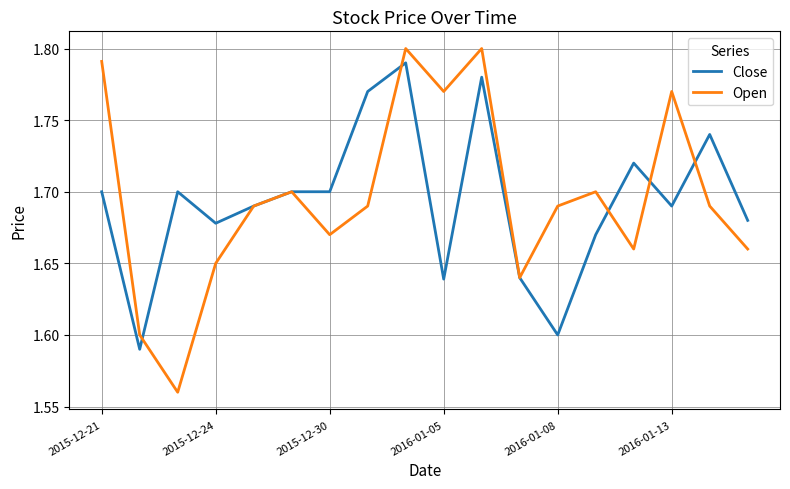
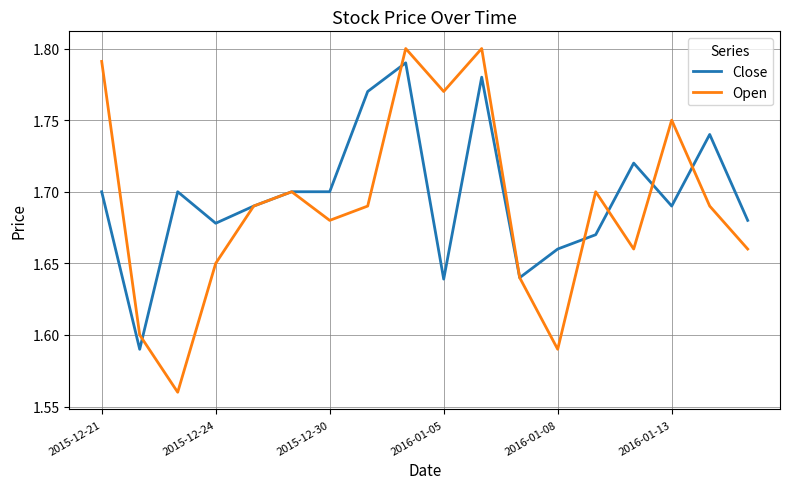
Open, 2015-12-30: 1.67 -> 1.68
Close, 2016-01-08: 1.60 -> 1.66
Open, 2016-01-08: 1.69 -> 1.59
Open, 2016-01-13: 1.77 -> 1.75
